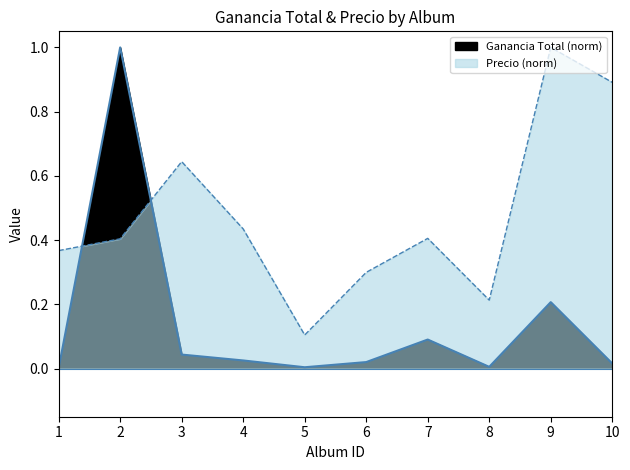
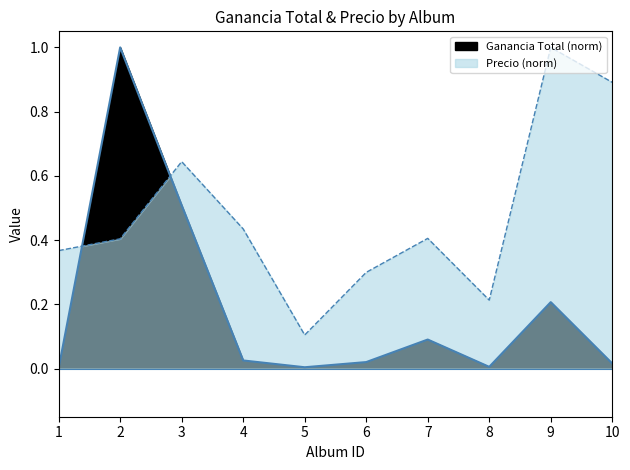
Ganancia Total (norm), 3: 0.04 -> 0.51
